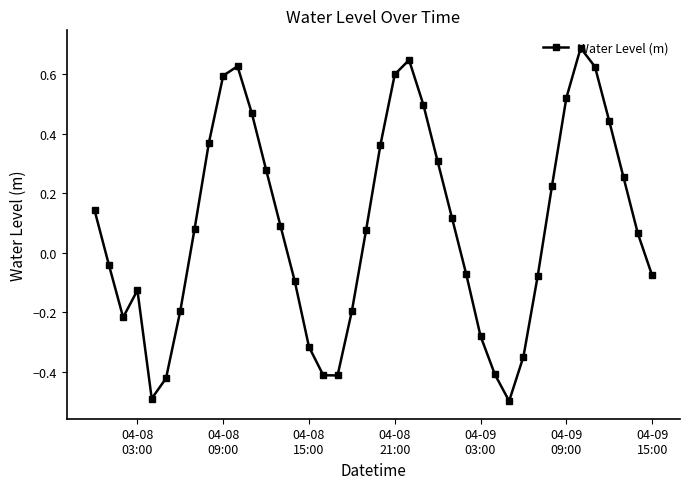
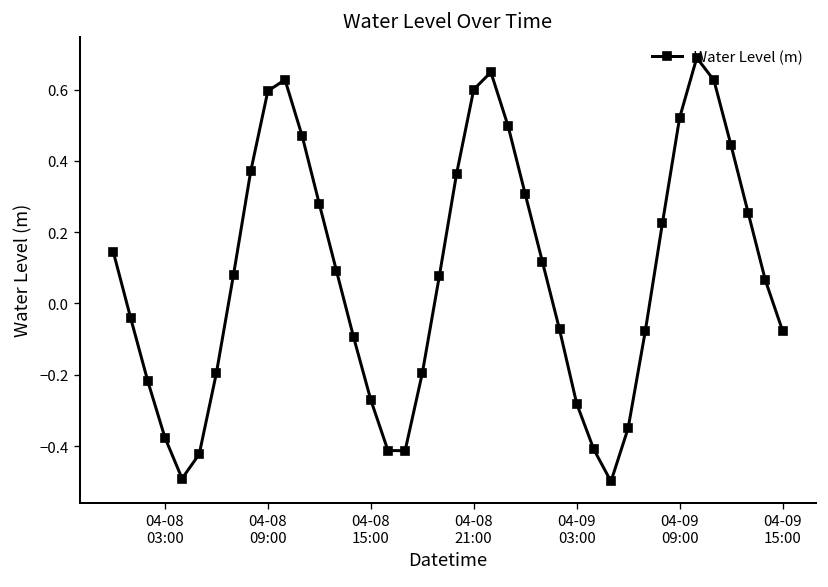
04-08 03:00: -0.13 -> -0.38
04-08 15:00: -0.32 -> -0.27
